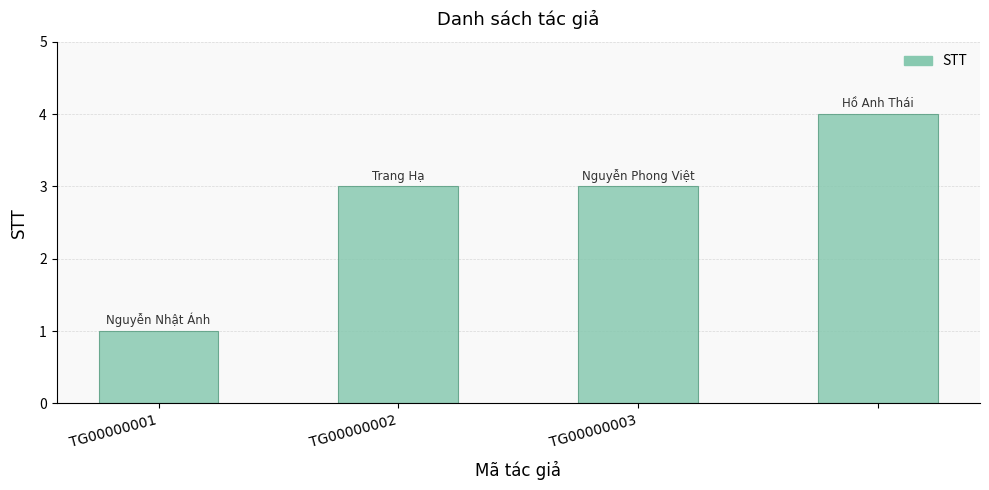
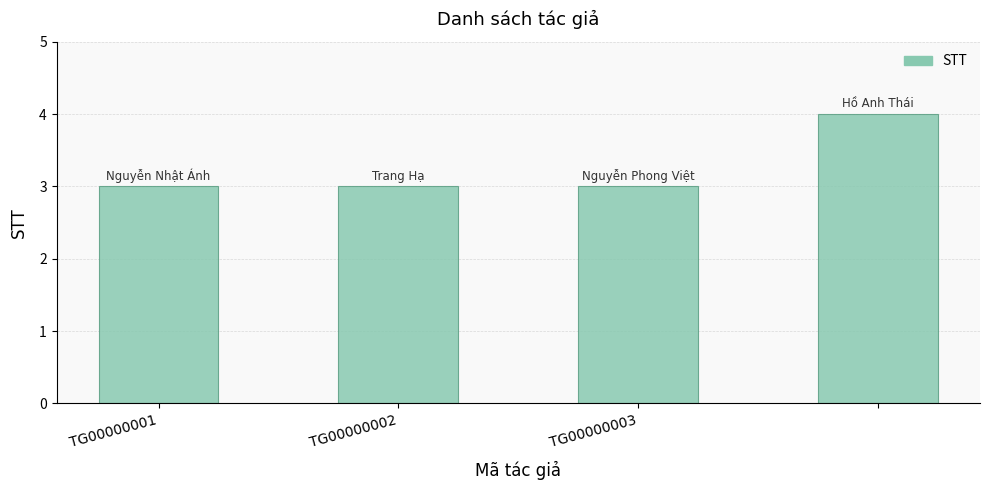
TG00000001: 1 -> 3
